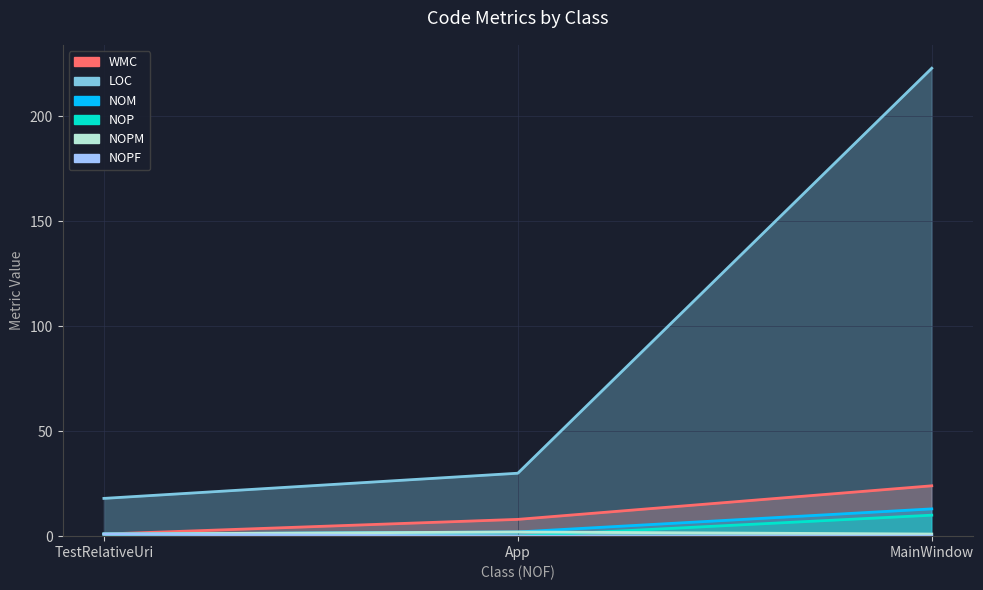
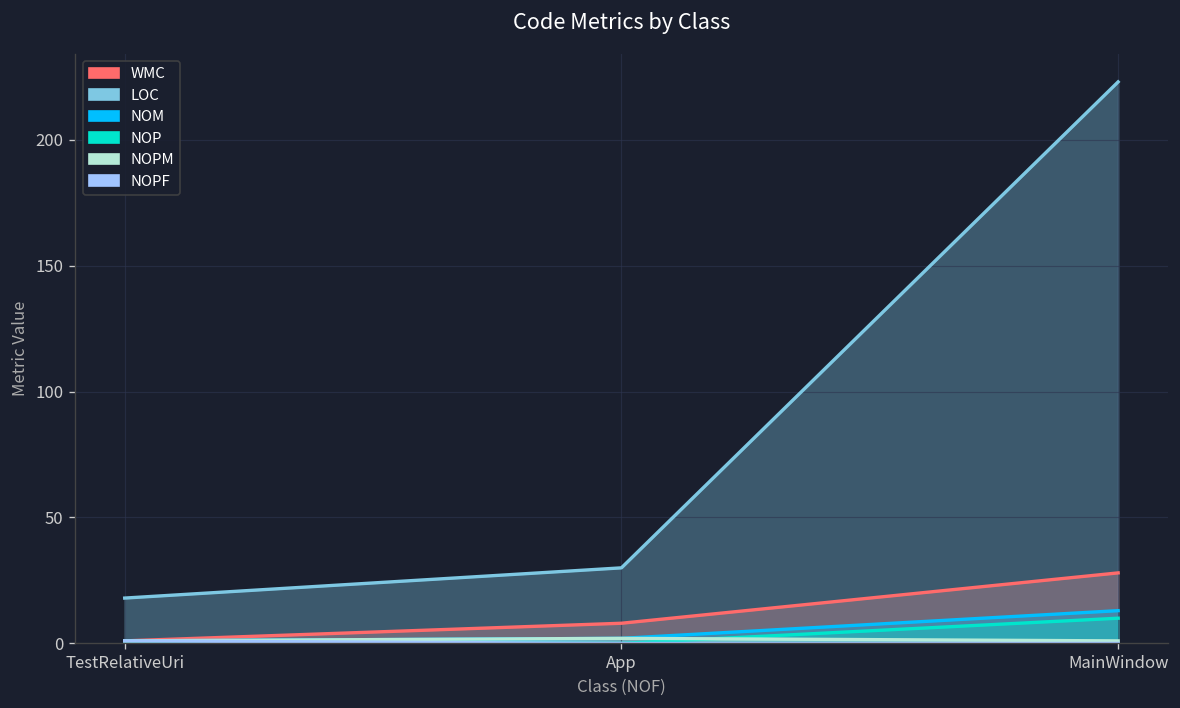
WMC, MainWindow: 24 -> 28
